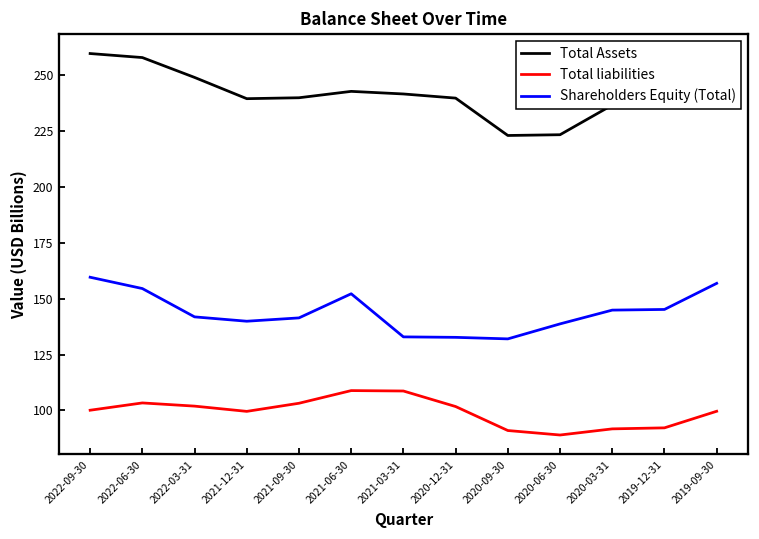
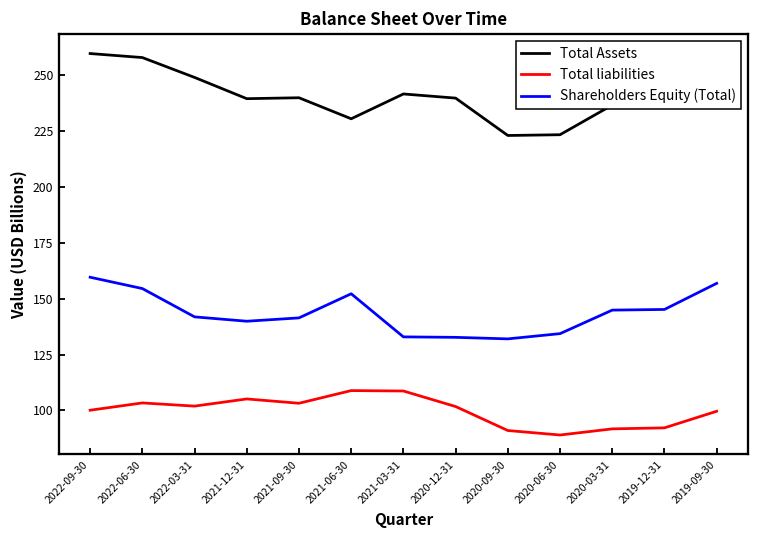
Total liabilities, 2021-12-31: 100 -> 105
Total Assets, 2021-06-30: 243 -> 231
Shareholders Equity (Total), 2020-06-30: 139 -> 134
